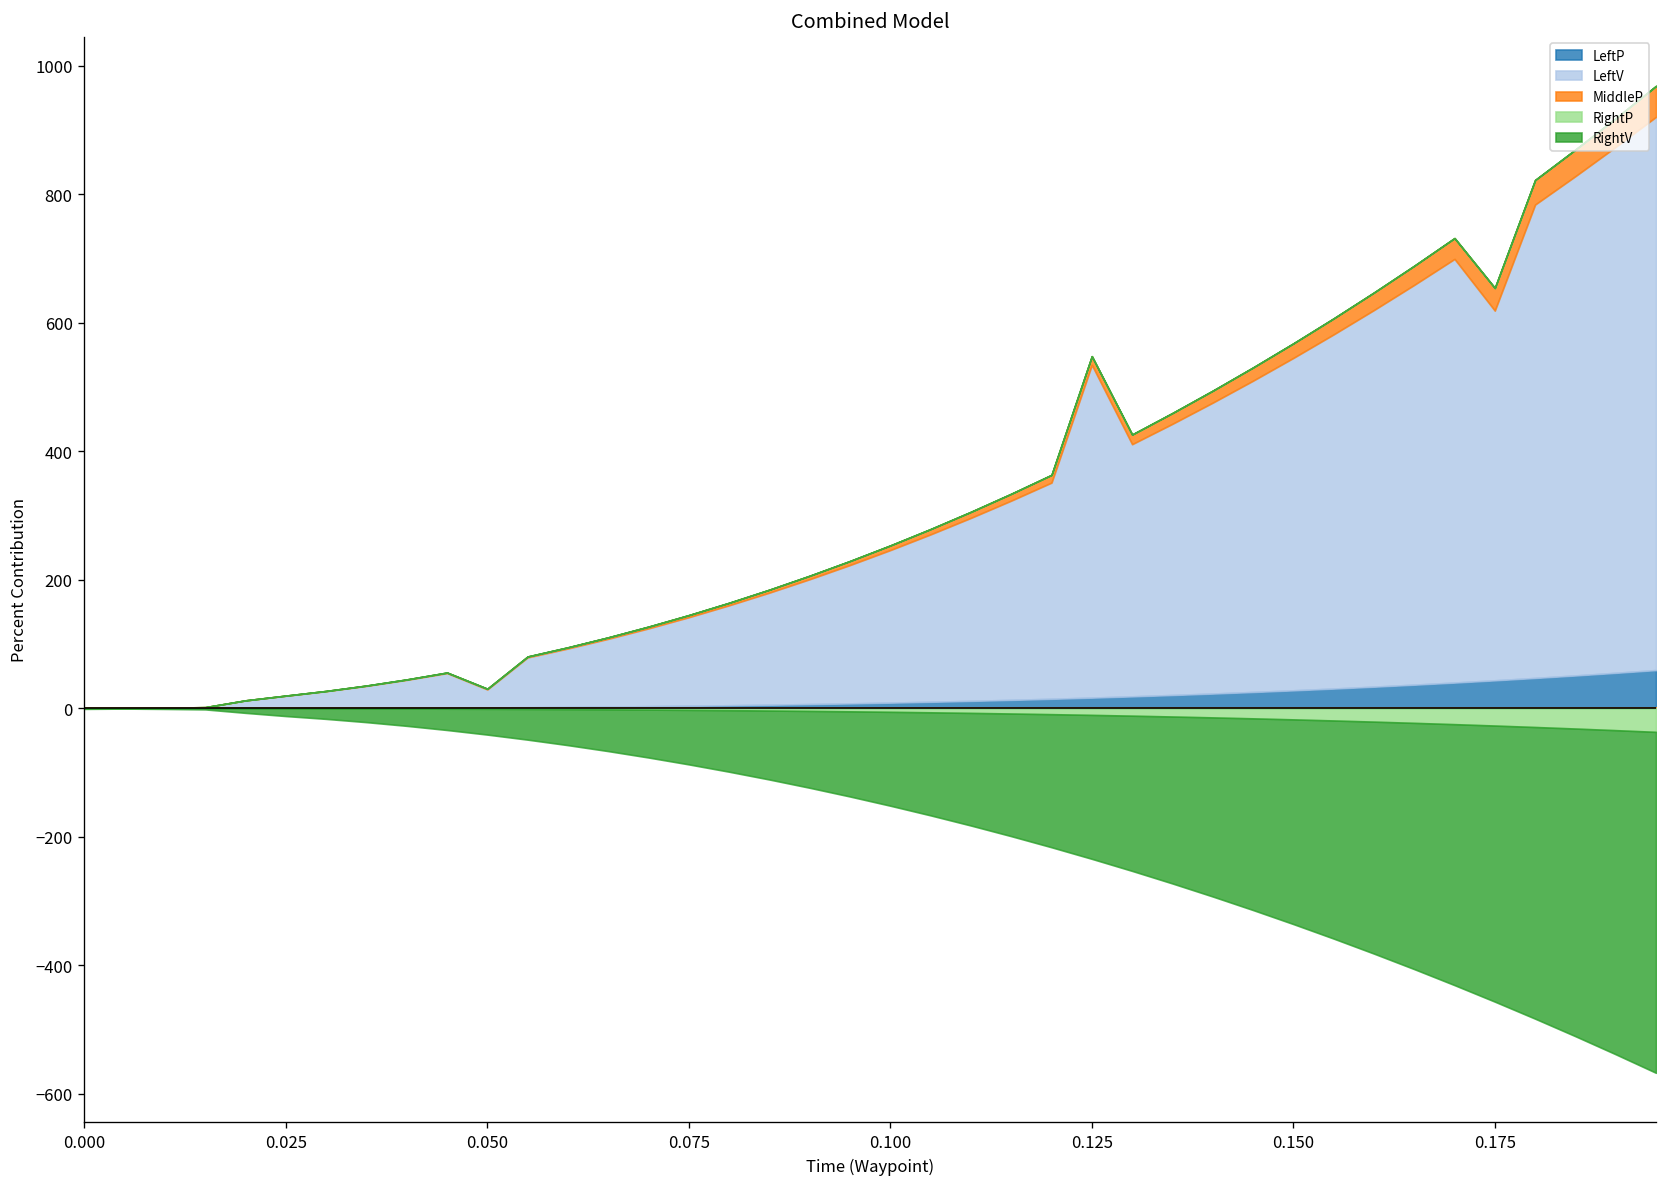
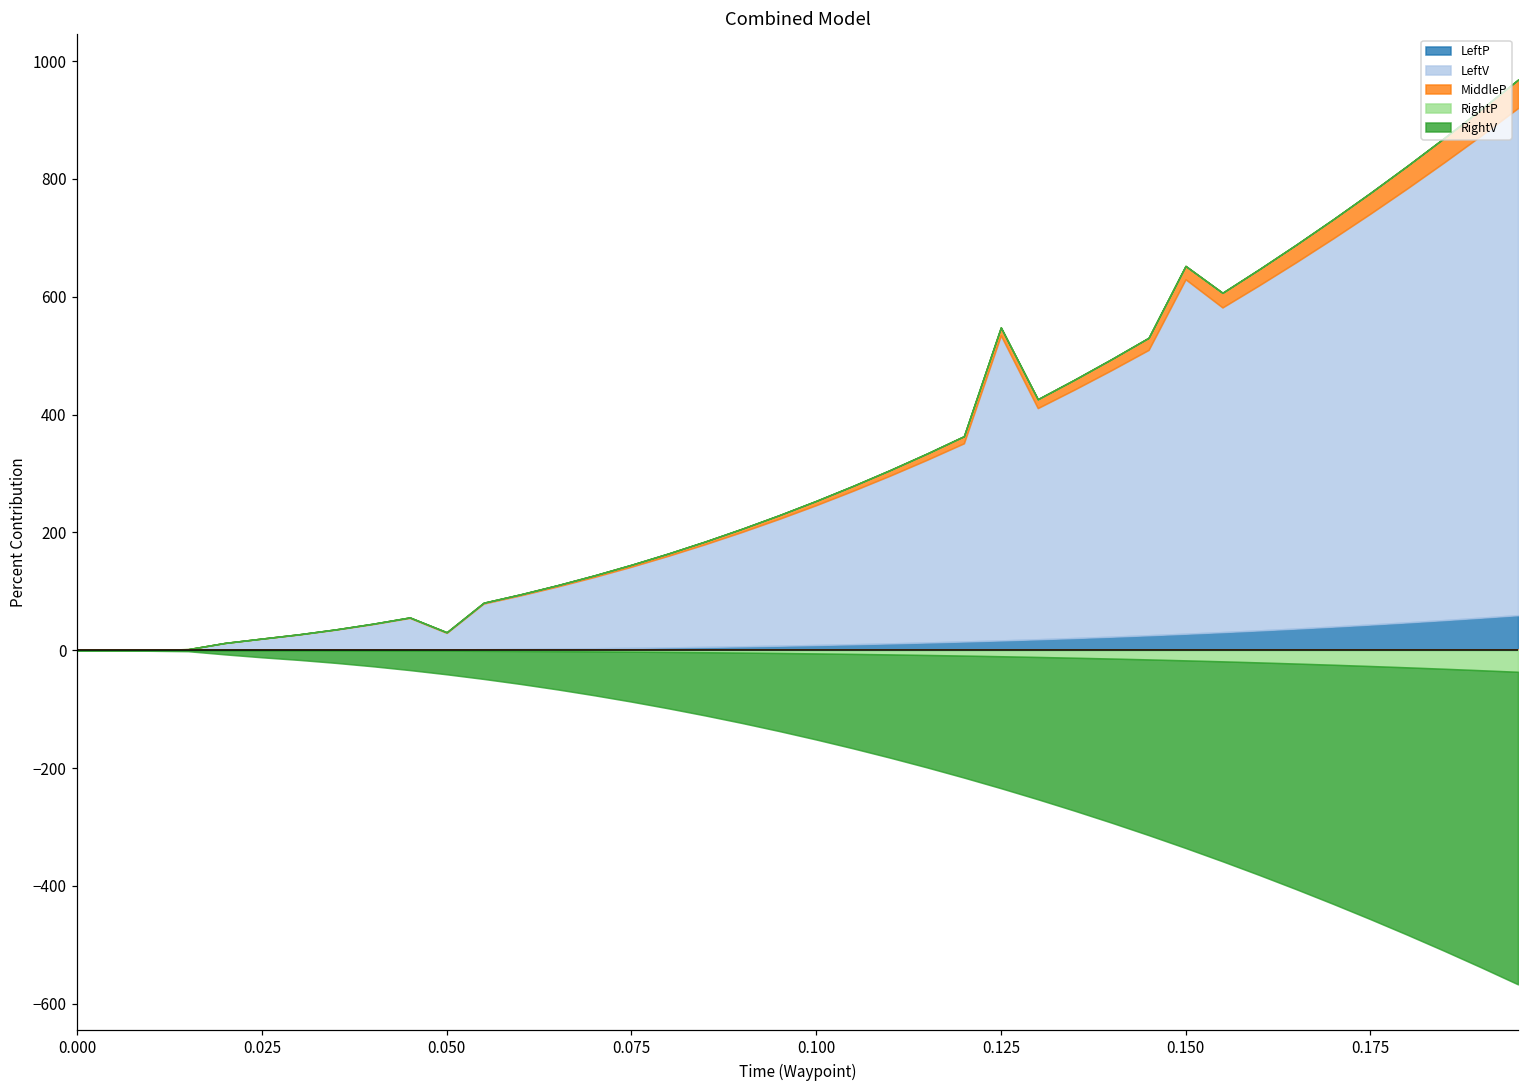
LeftV, 0.150: 520 -> 600
LeftV, 0.175: 580 -> 700
